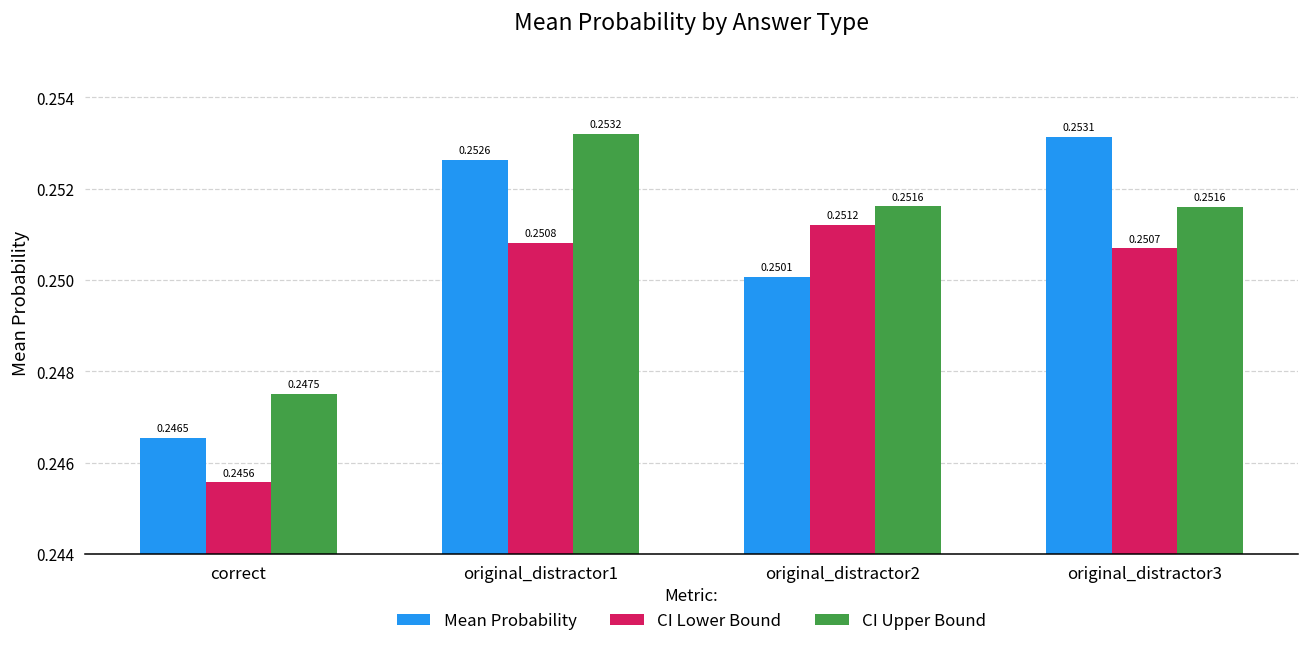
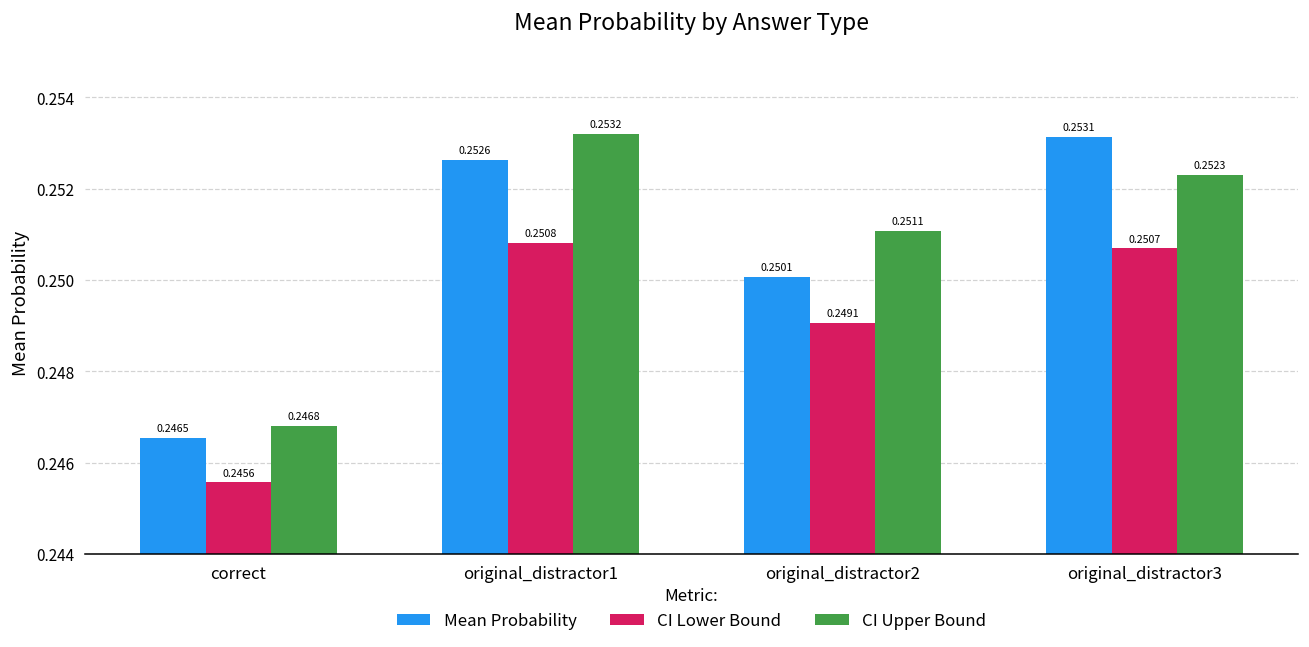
CI Upper Bound, correct: 0.2475 -> 0.2468
CI Lower Bound, original_distractor2: 0.2512 -> 0.2491
CI Upper Bound, original_distractor2: 0.2516 -> 0.2511
CI Upper Bound, original_distractor3: 0.2516 -> 0.2523
